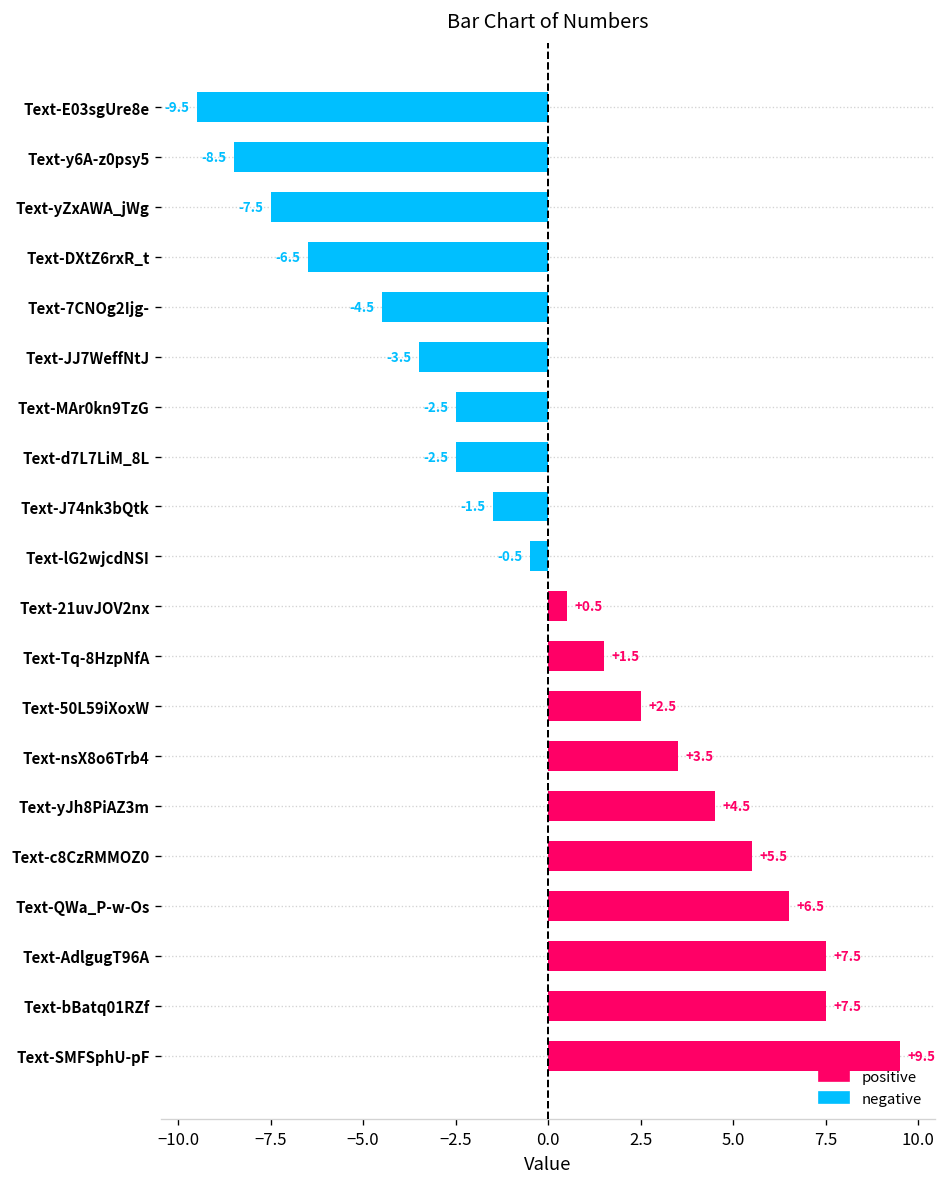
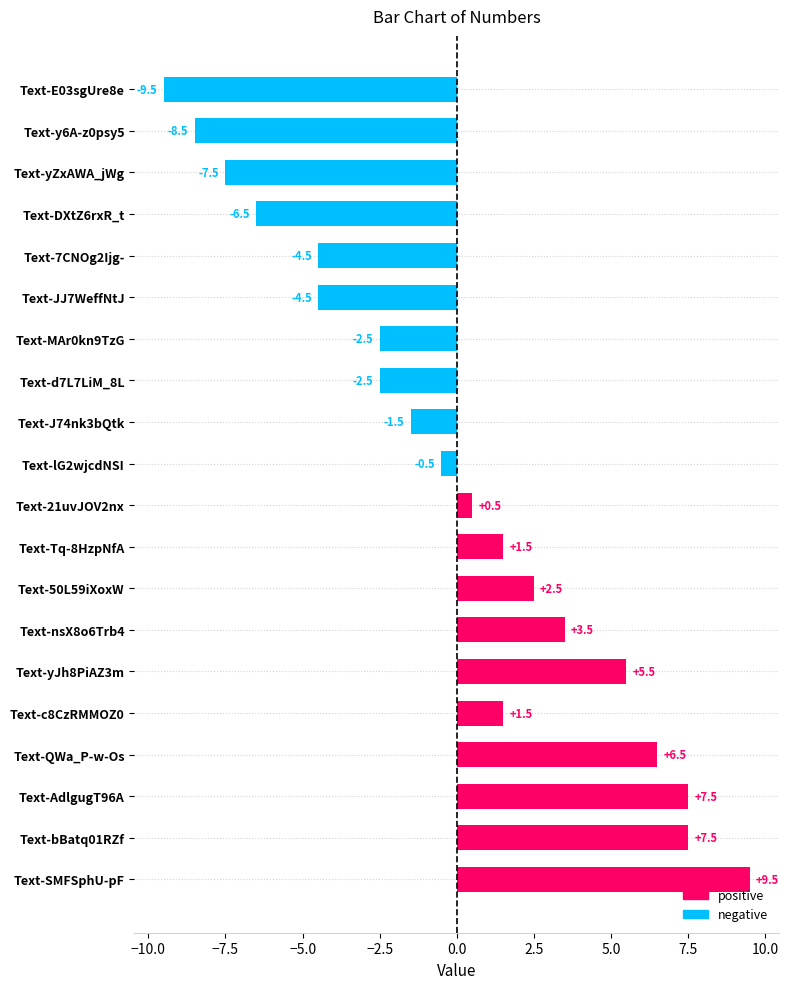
Text-JJ7WeffNtJ: -3.5 -> -4.5
Text-yJh8PiAZ3m: +4.5 -> +5.5
Text-c8CzRMMOZ0: +5.5 -> +1.5
